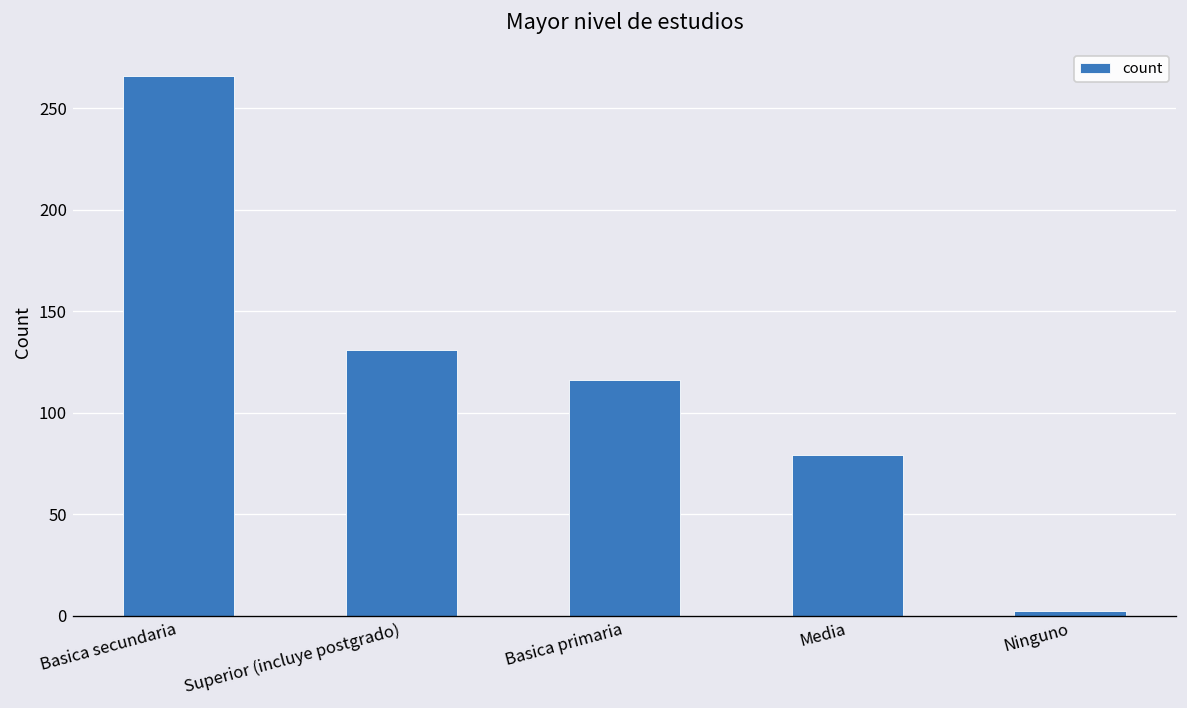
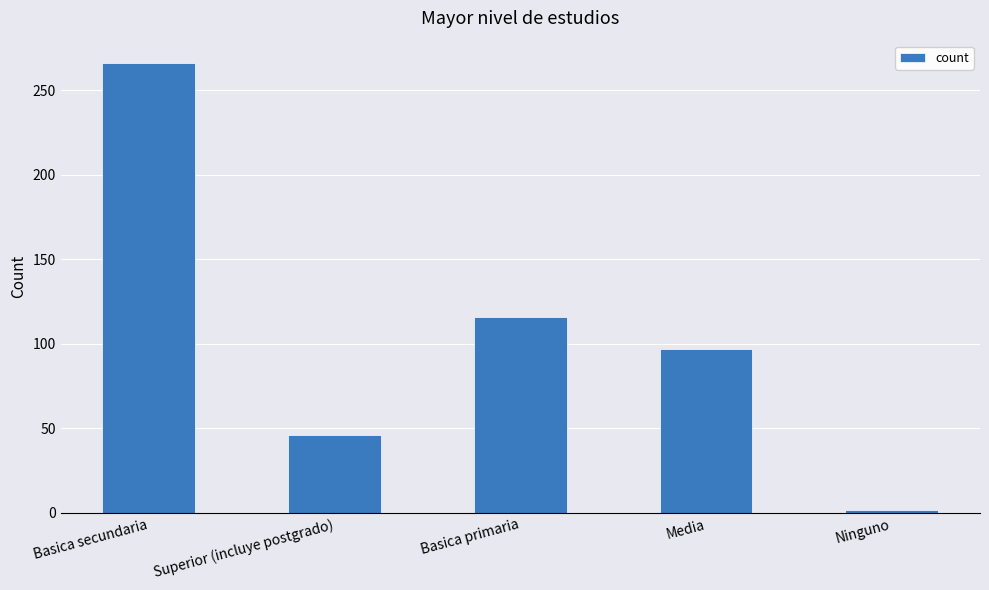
Superior (incluye postgrado): 131 -> 46
Media: 79 -> 97
